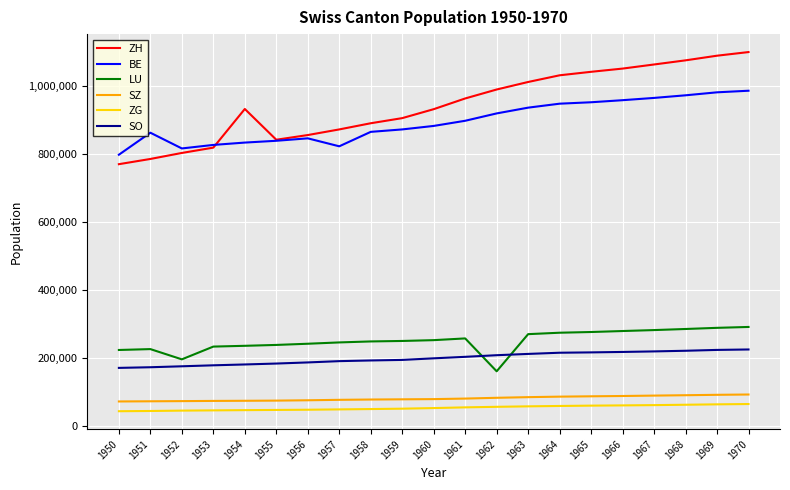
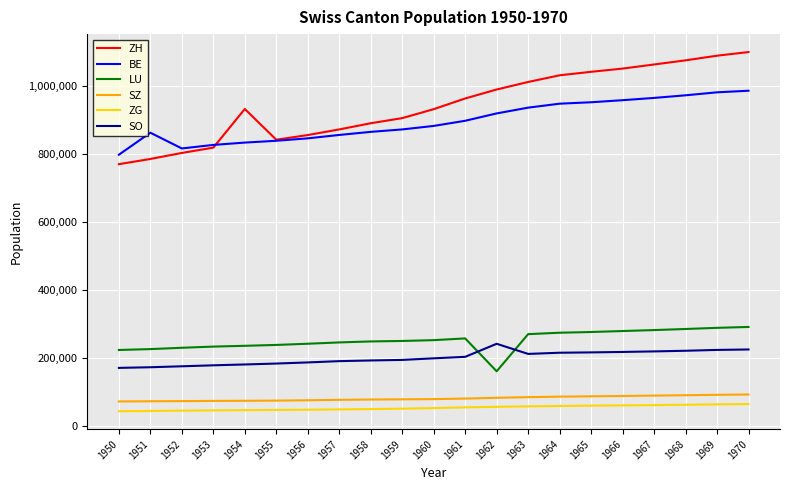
LU, 1952: 200,000 -> 230,000
BE, 1957: 820,000 -> 860,000
SO, 1962: 210,000 -> 240,000
